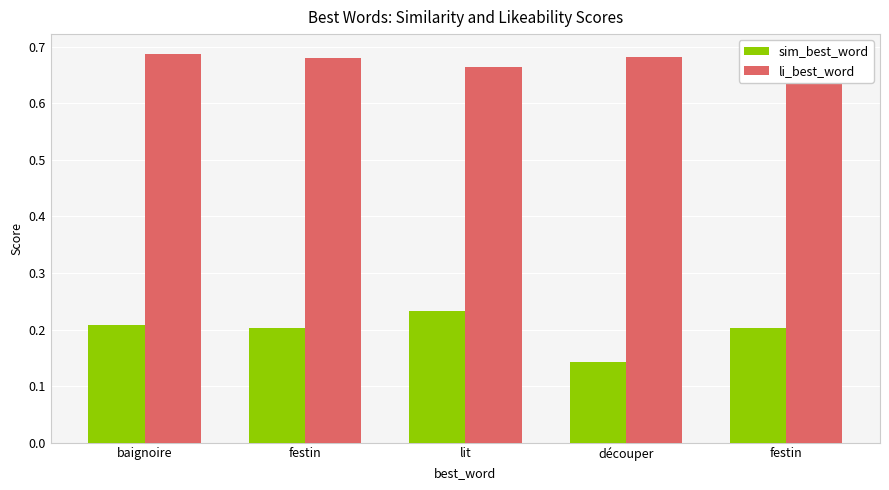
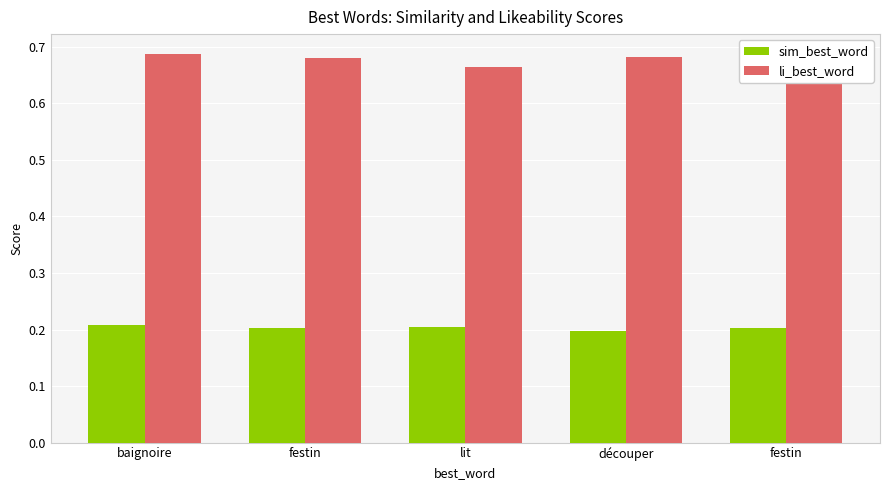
sim_best_word, lit: 0.23 -> 0.21
sim_best_word, découper: 0.14 -> 0.20
